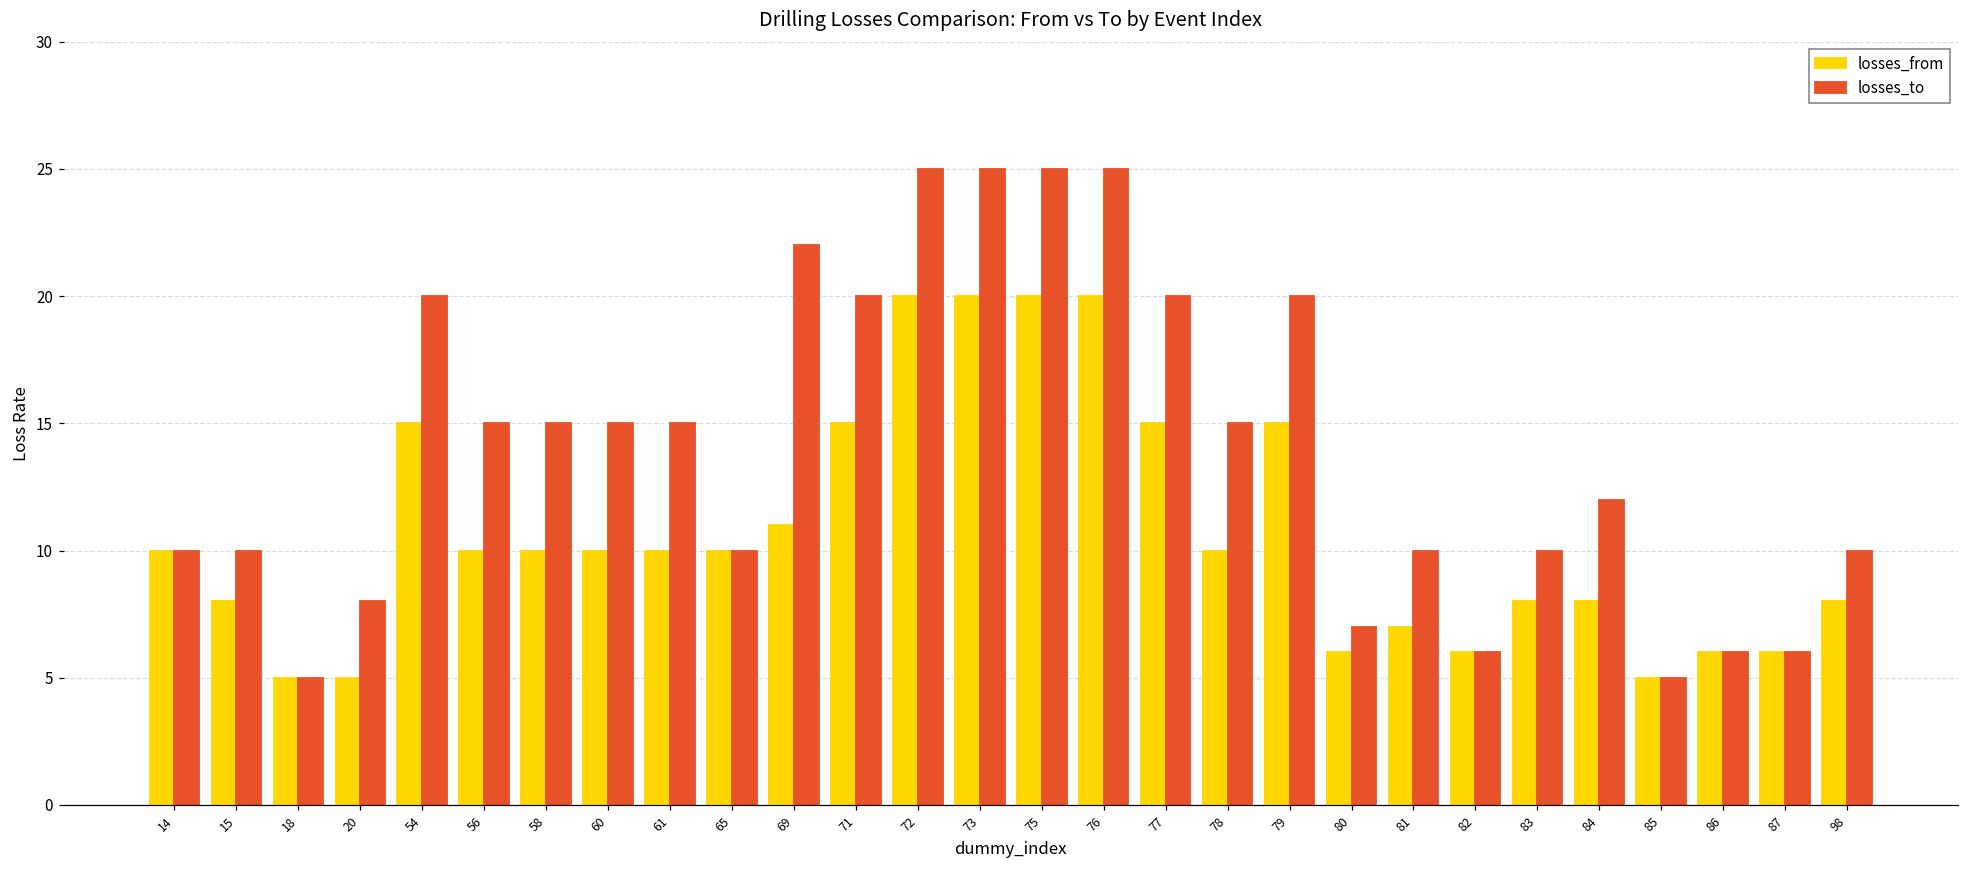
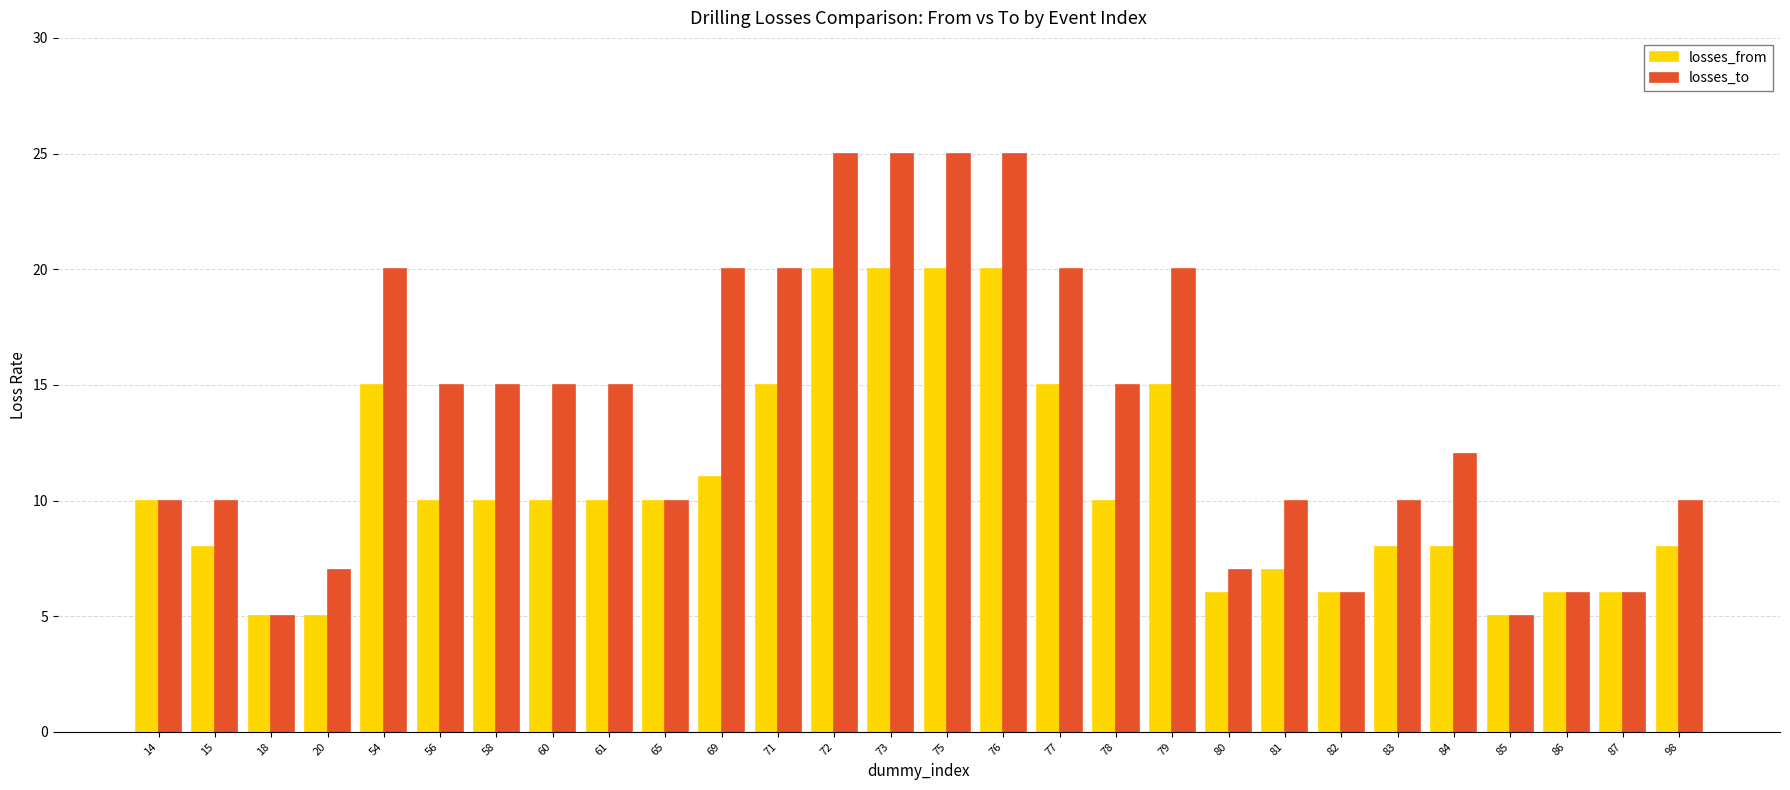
losses_to, 20: 8 -> 7
losses_to, 69: 22 -> 20
